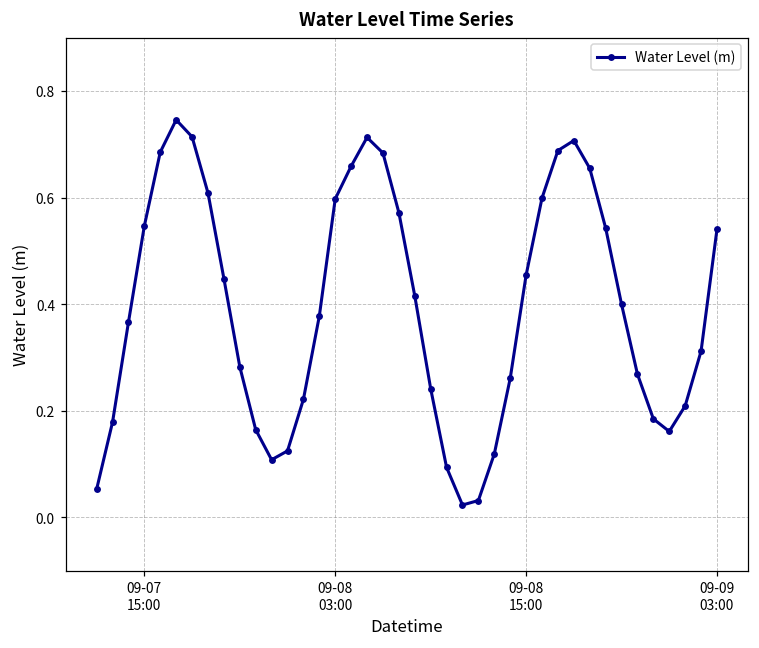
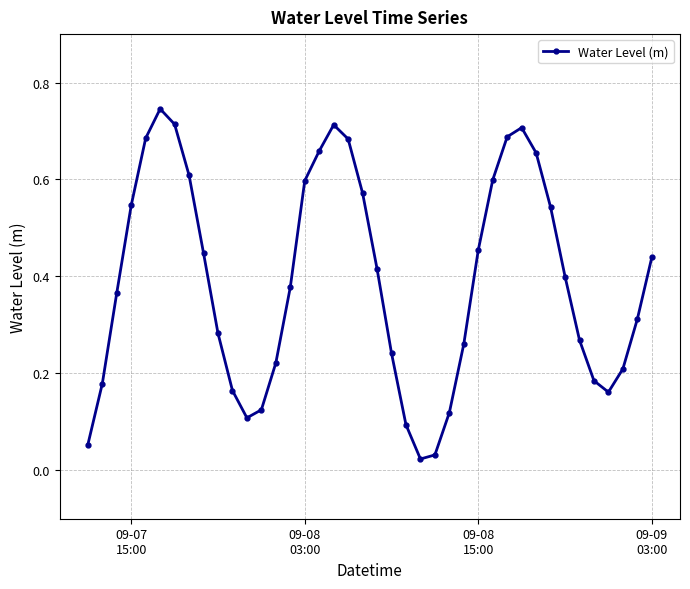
09-09 03:00: 0.54 -> 0.44
